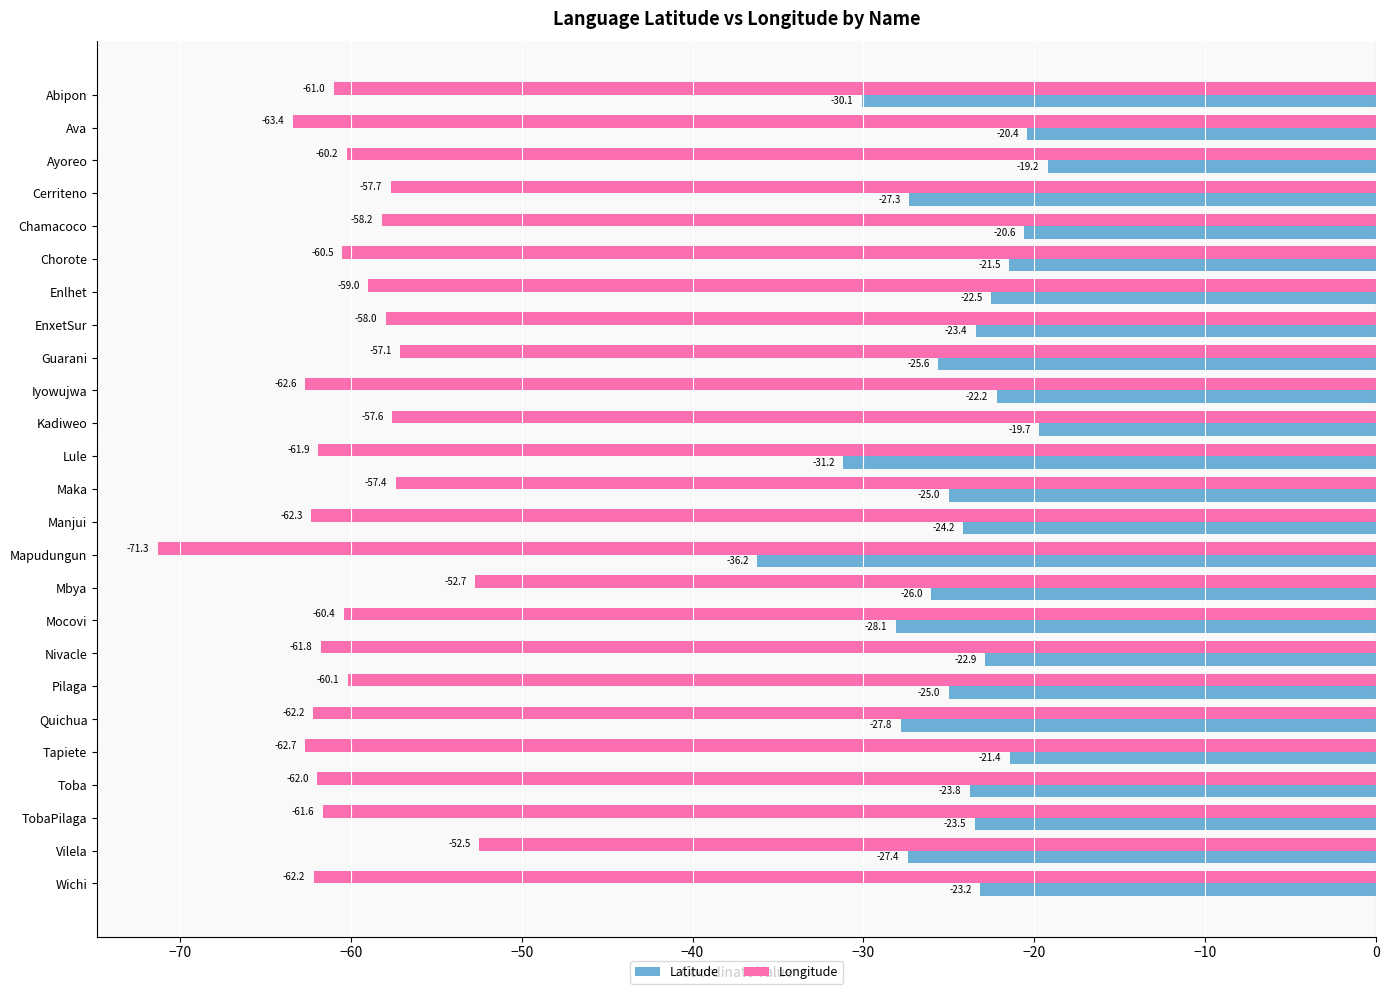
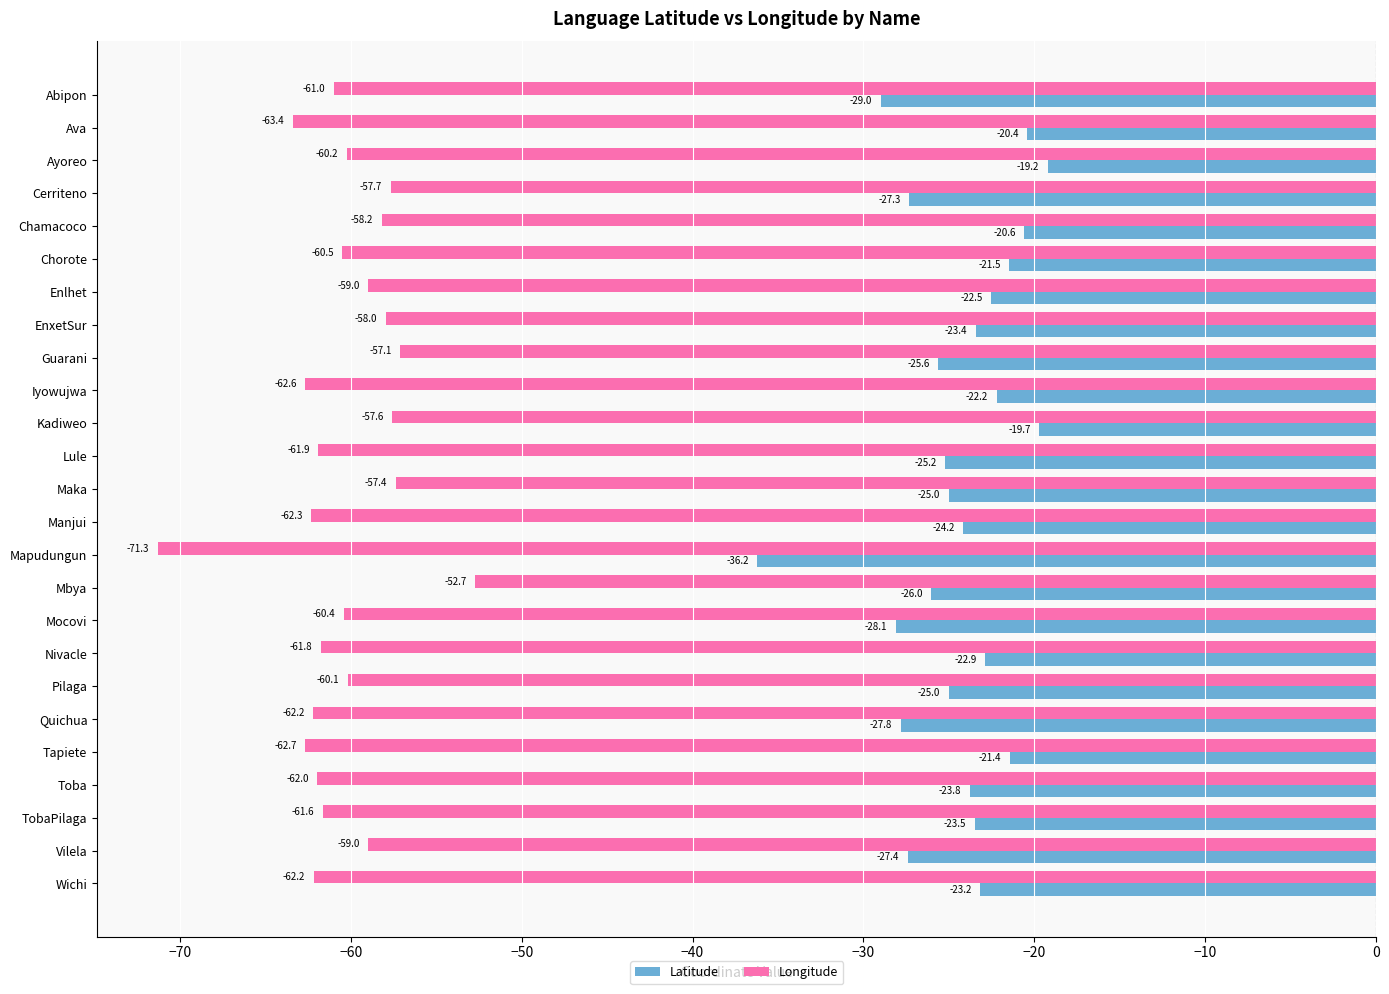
Latitude, Abipon: -30.1 -> -29.0
Latitude, Lule: -31.2 -> -25.2
Longitude, Vilela: -52.5 -> -59.0
